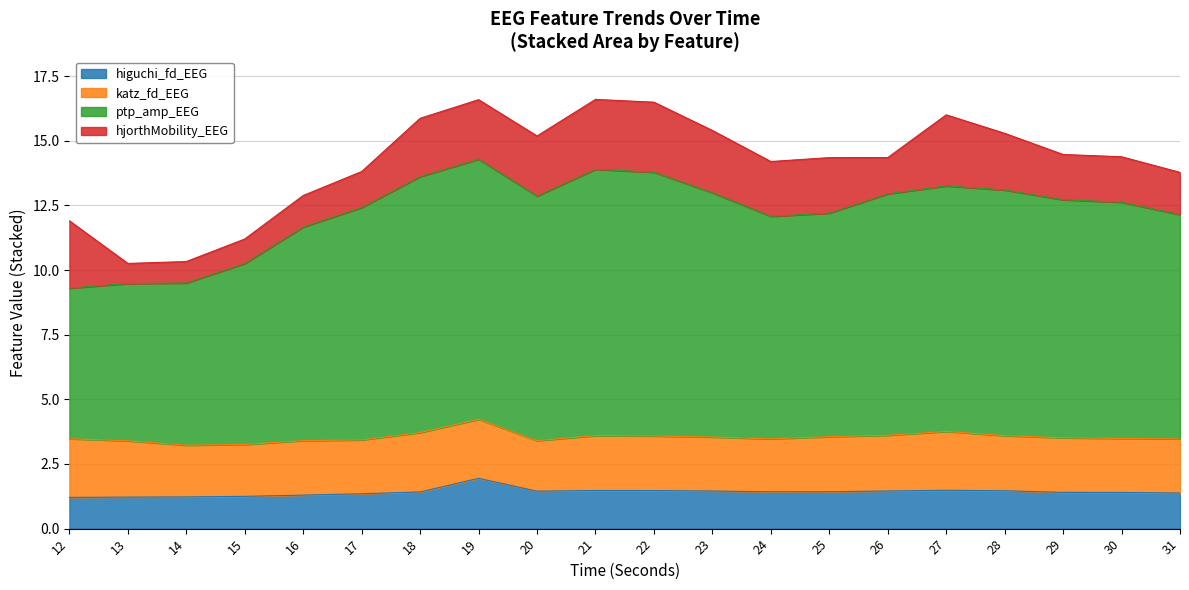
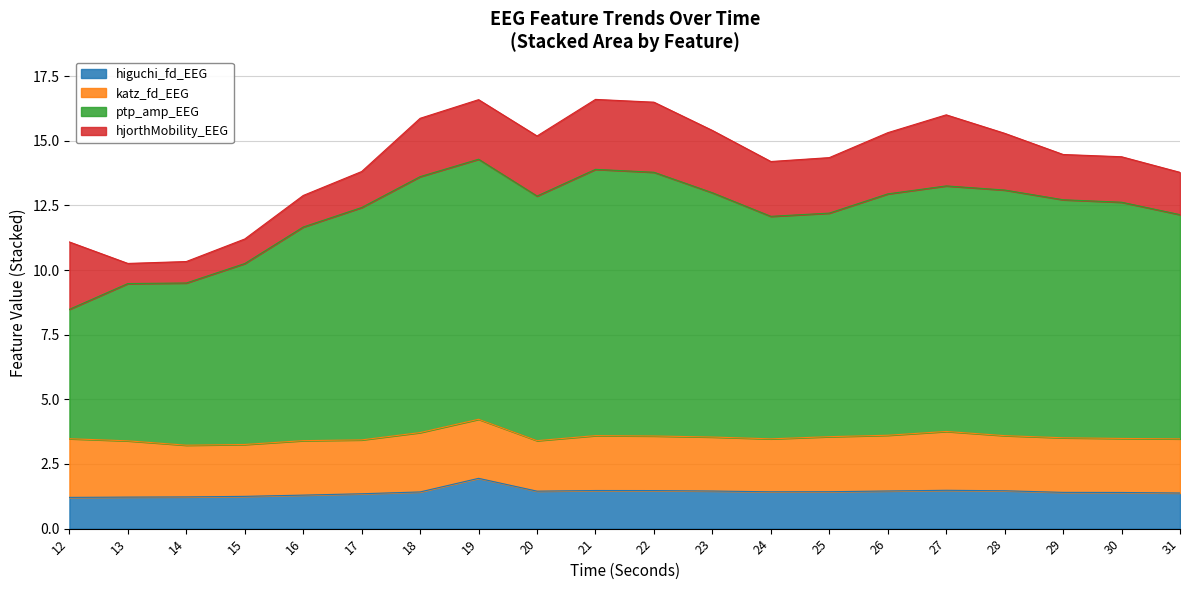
ptp_amp_EEG, 12: 5.8 -> 5.0
hjorthMobility_EEG, 26: 1.4 -> 2.4
